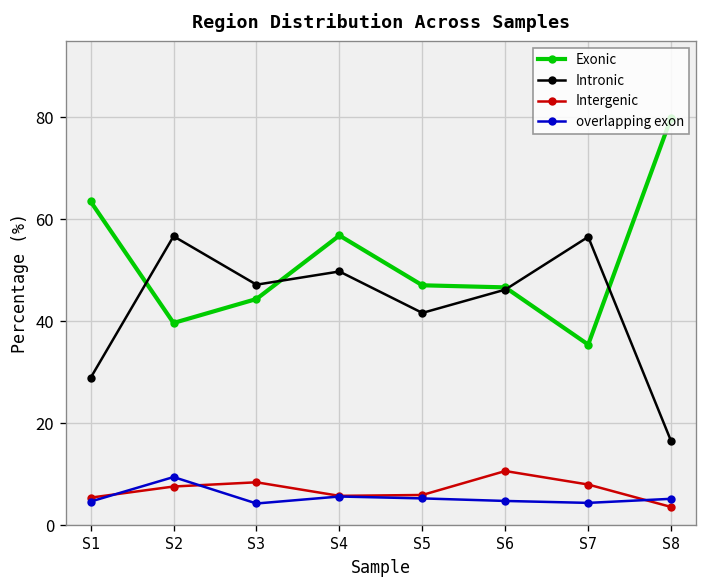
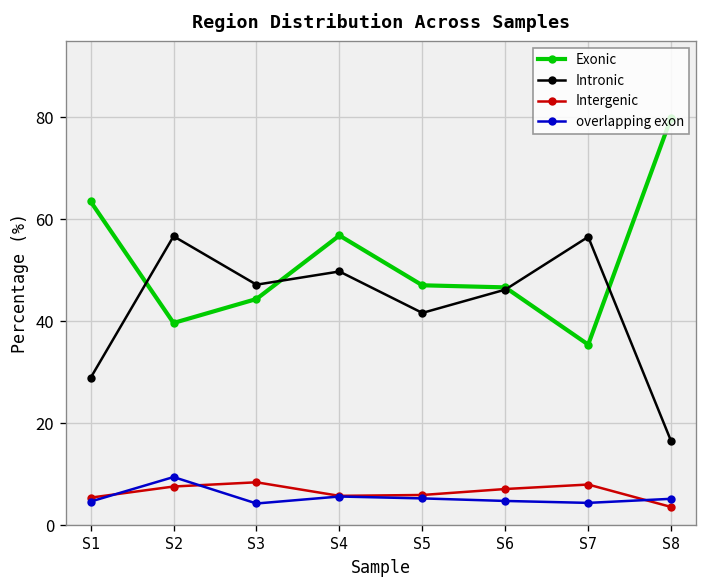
Intergenic, S6: 11 -> 7
